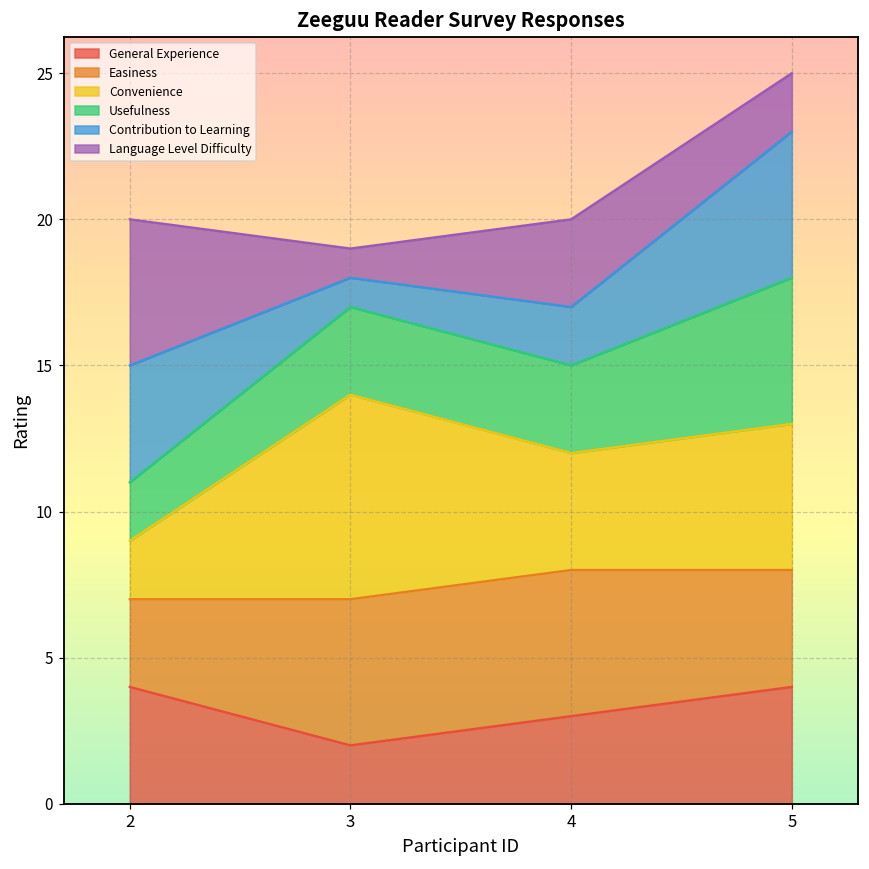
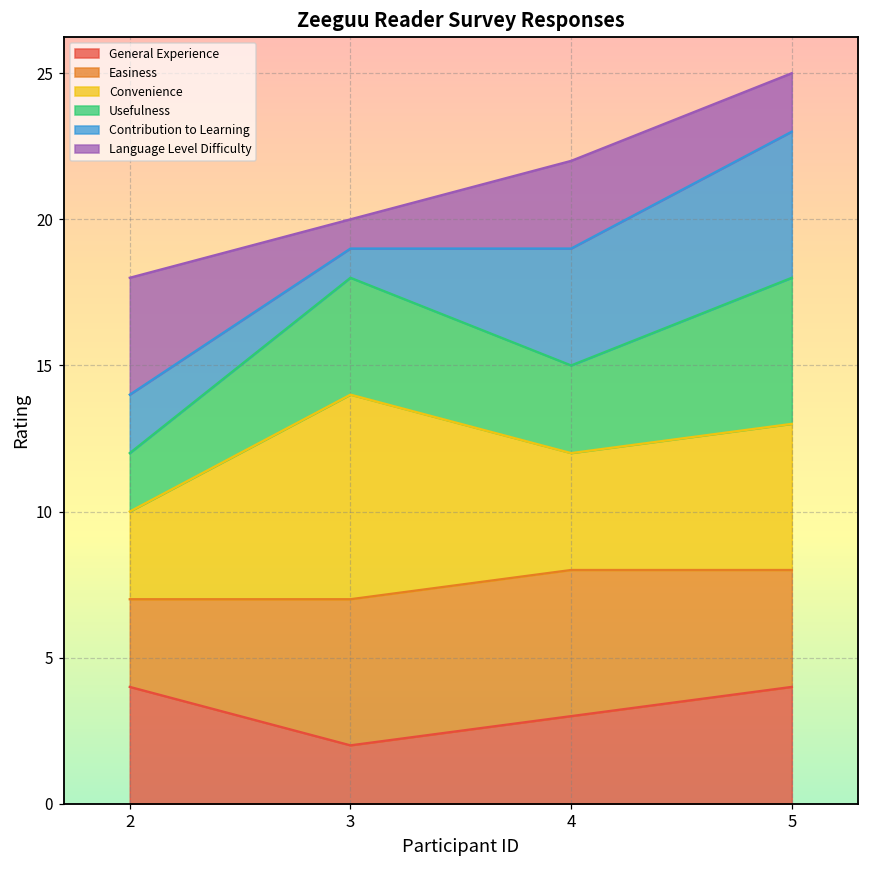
Convenience, 2: 2 -> 3
Contribution to Learning, 2: 4 -> 2
Language Level Difficulty, 2: 5 -> 4
Usefulness, 3: 3 -> 4
Contribution to Learning, 4: 2 -> 4
